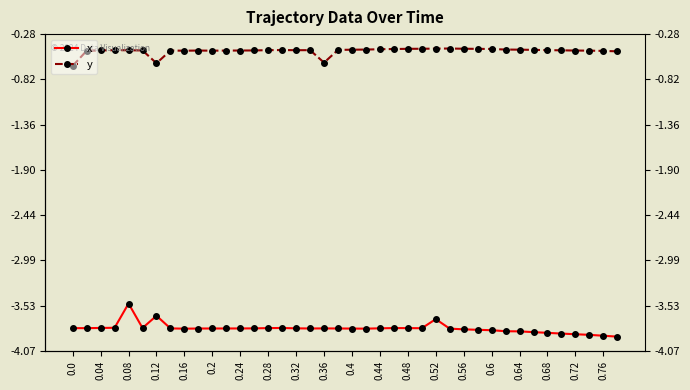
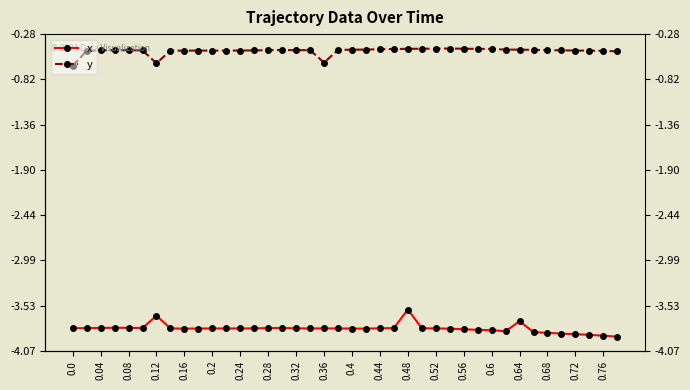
x, 0.08: -3.5 -> -3.8
x, 0.48: -3.8 -> -3.6
x, 0.52: -3.7 -> -3.8
x, 0.64: -3.8 -> -3.7
